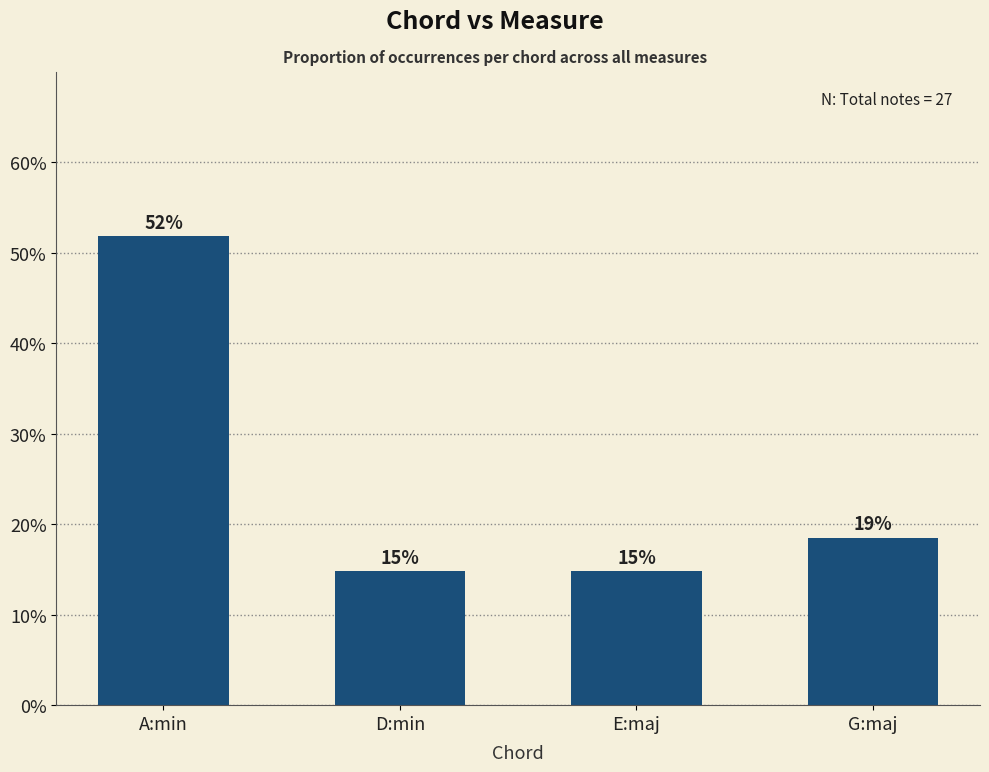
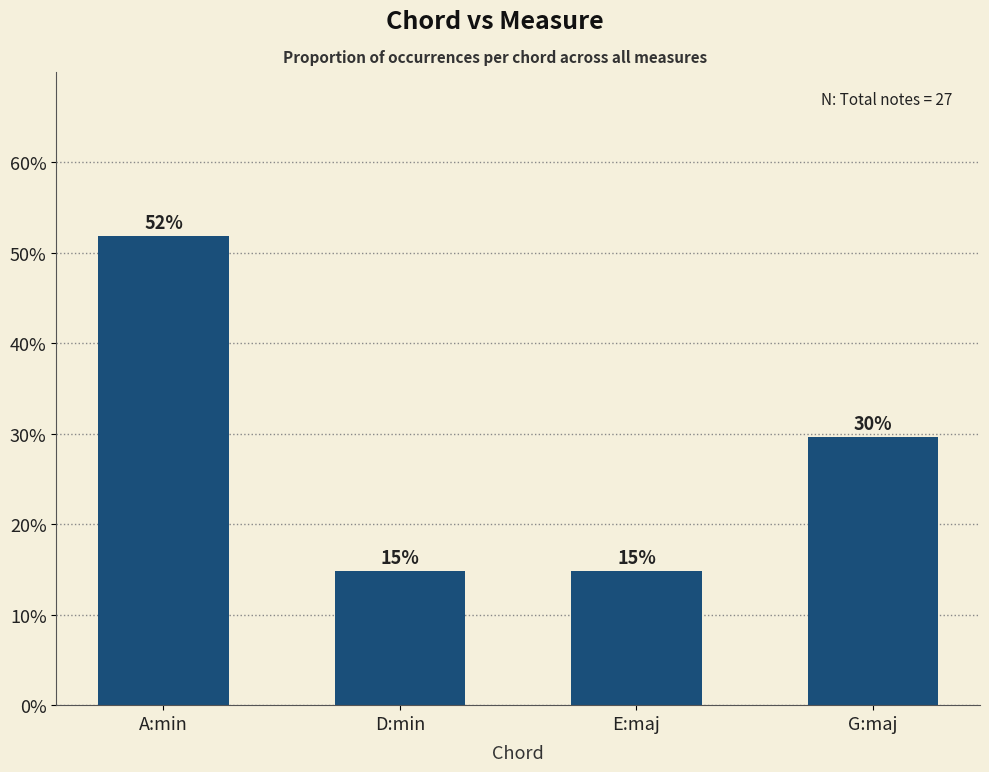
G:maj: 19% -> 30%
